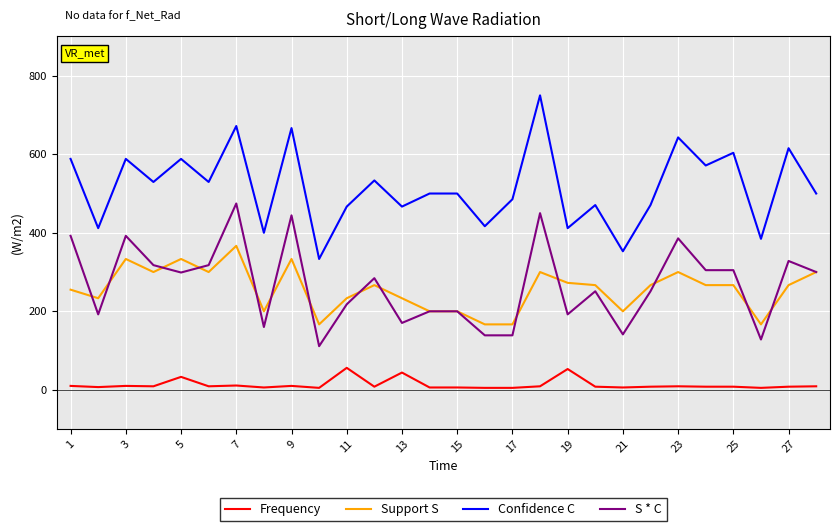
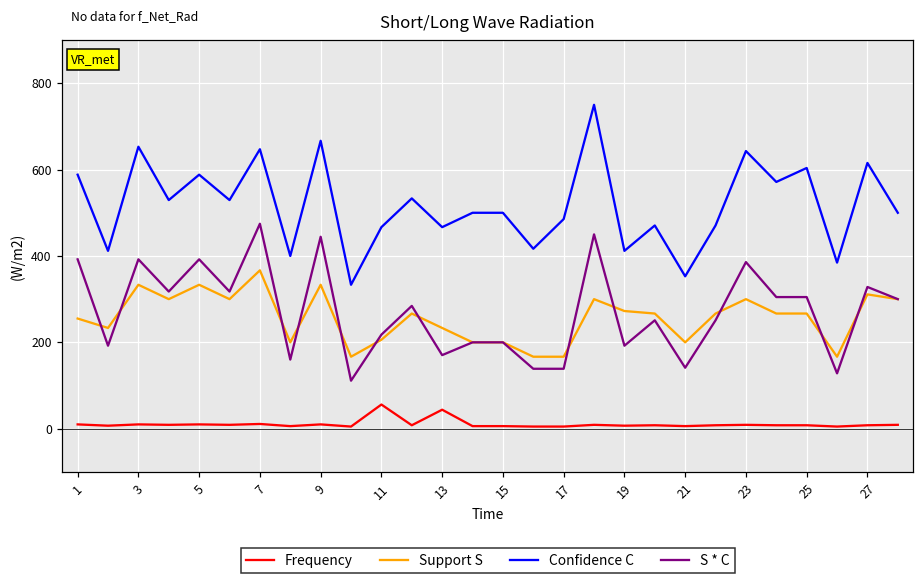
Confidence C, 3: 590 -> 650
Frequency, 5: 30 -> 10
S * C, 5: 300 -> 390
Confidence C, 7: 670 -> 650
Support S, 11: 230 -> 210
Frequency, 19: 50 -> 10
Support S, 27: 270 -> 310
